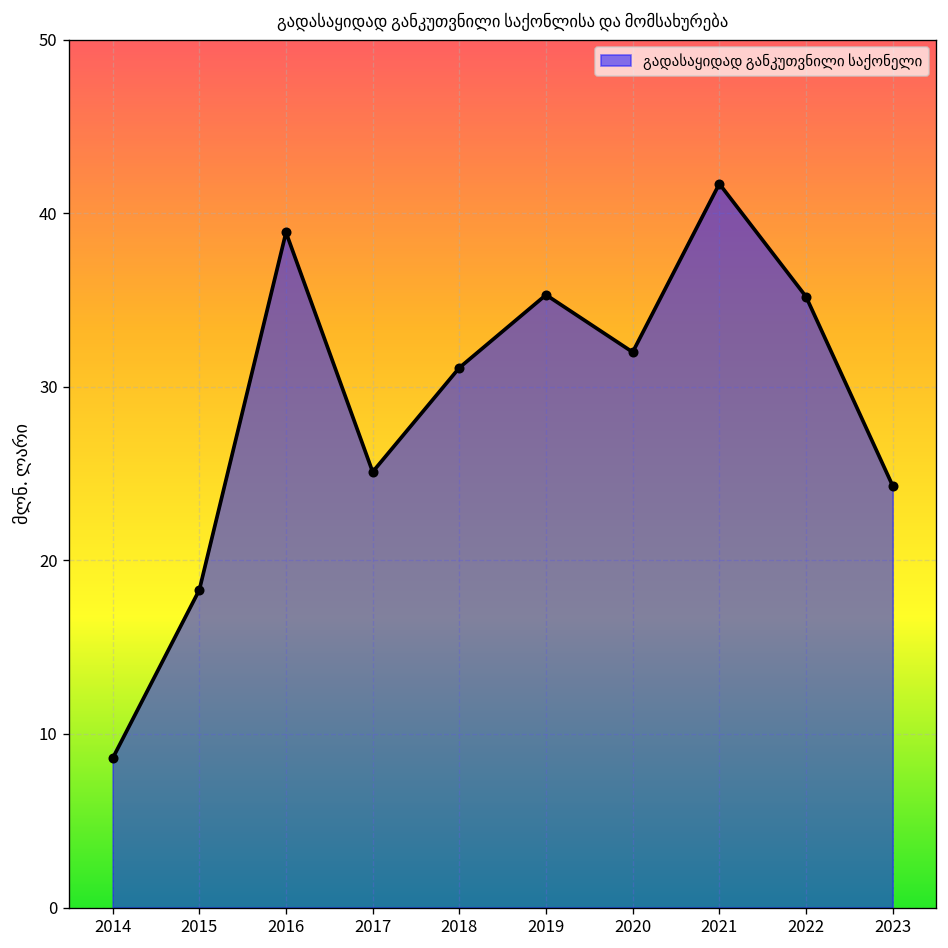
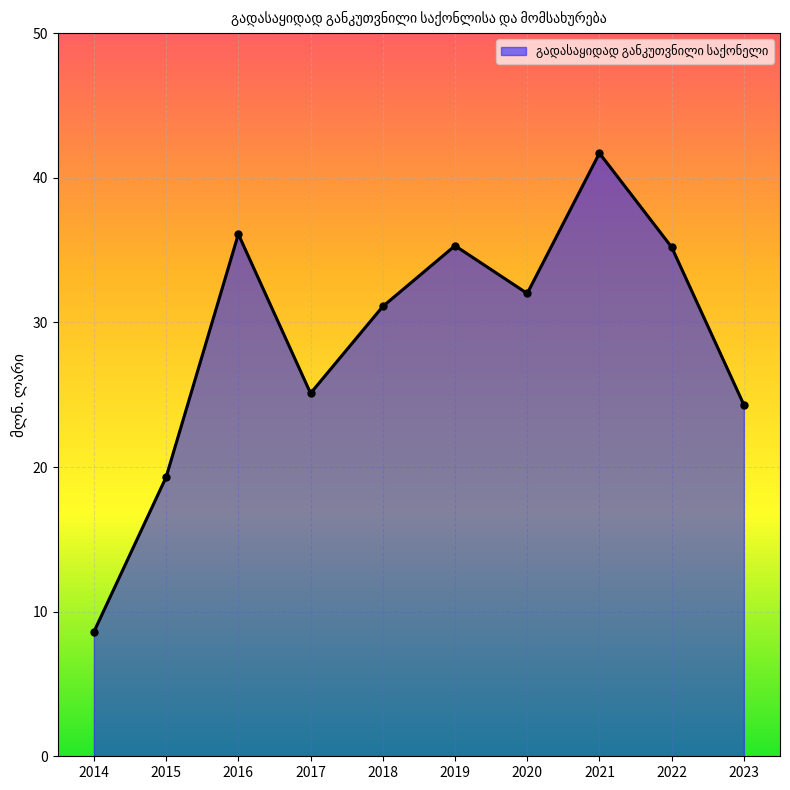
2015: 18.3 -> 19.3
2016: 38.9 -> 36.1
